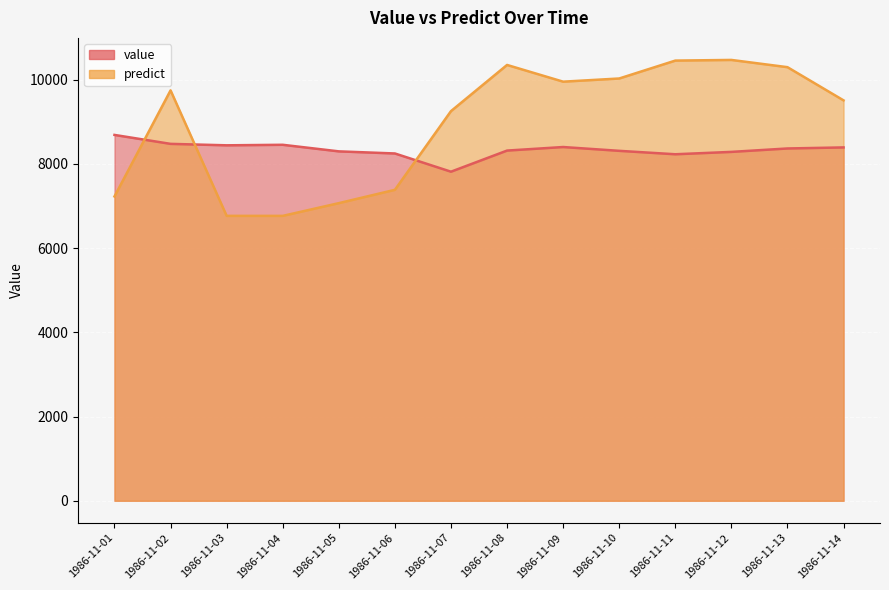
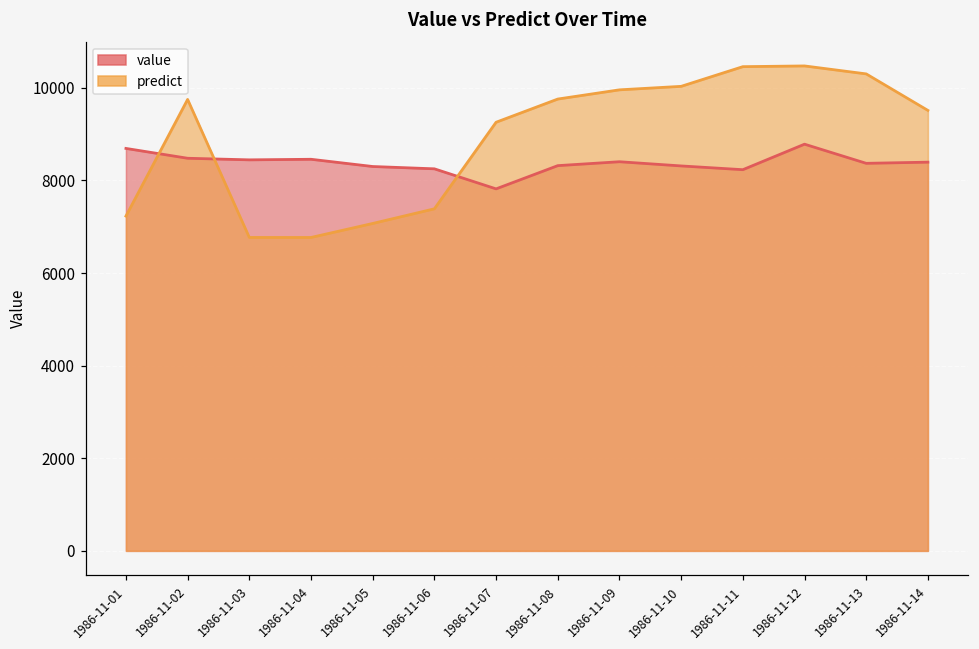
predict, 1986-11-08: 10400 -> 9800
value, 1986-11-12: 8300 -> 8800
